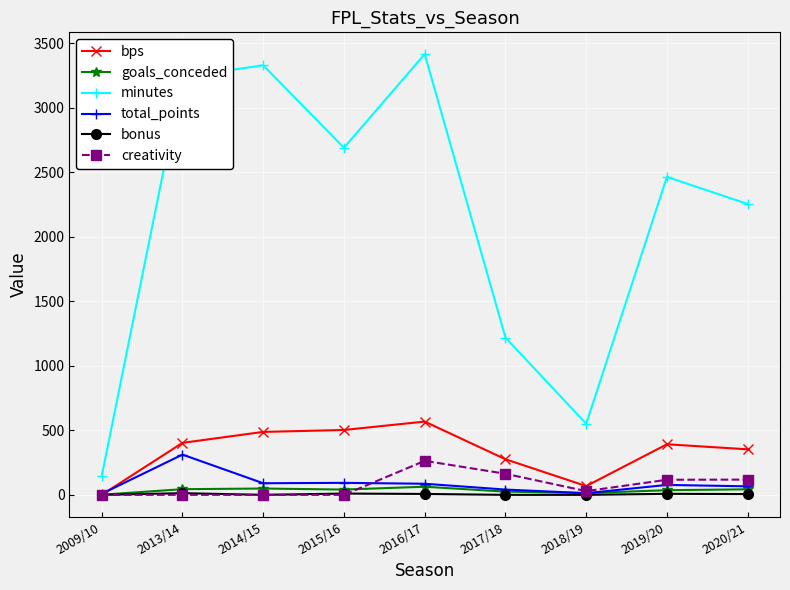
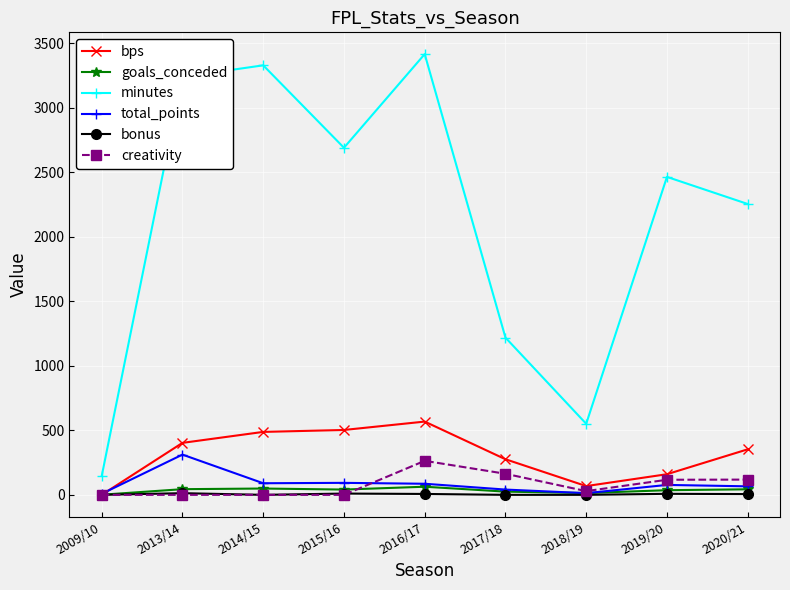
bps, 2019/20: 390 -> 160
